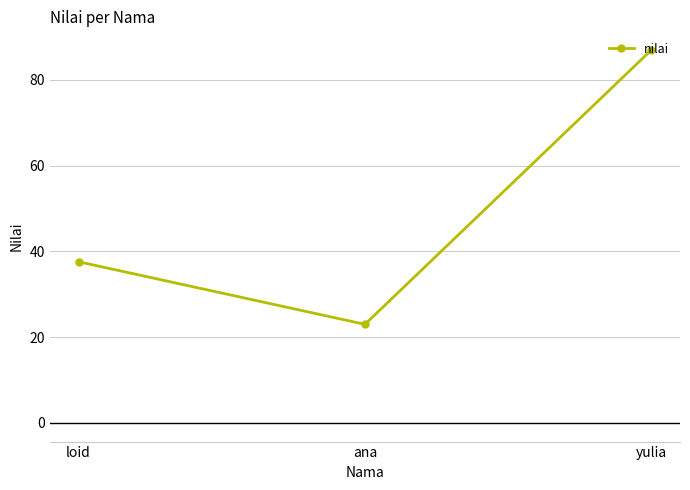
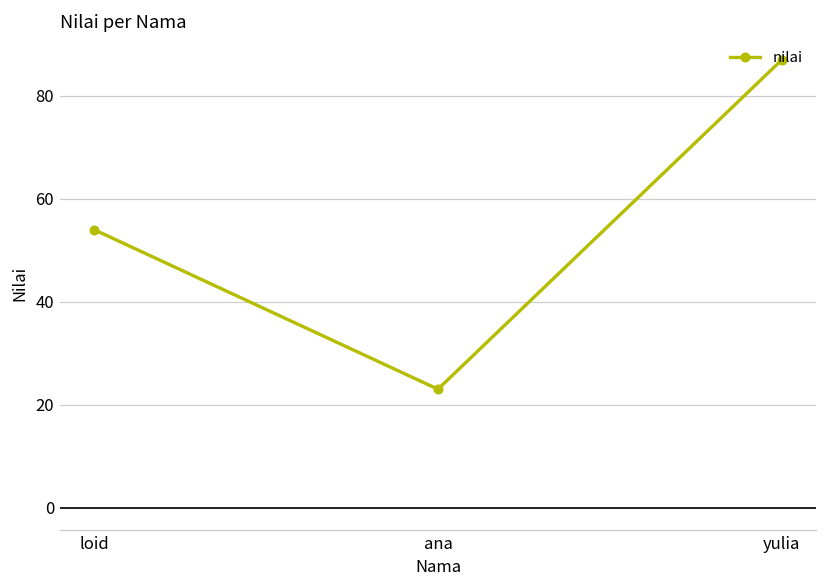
loid: 38 -> 54
